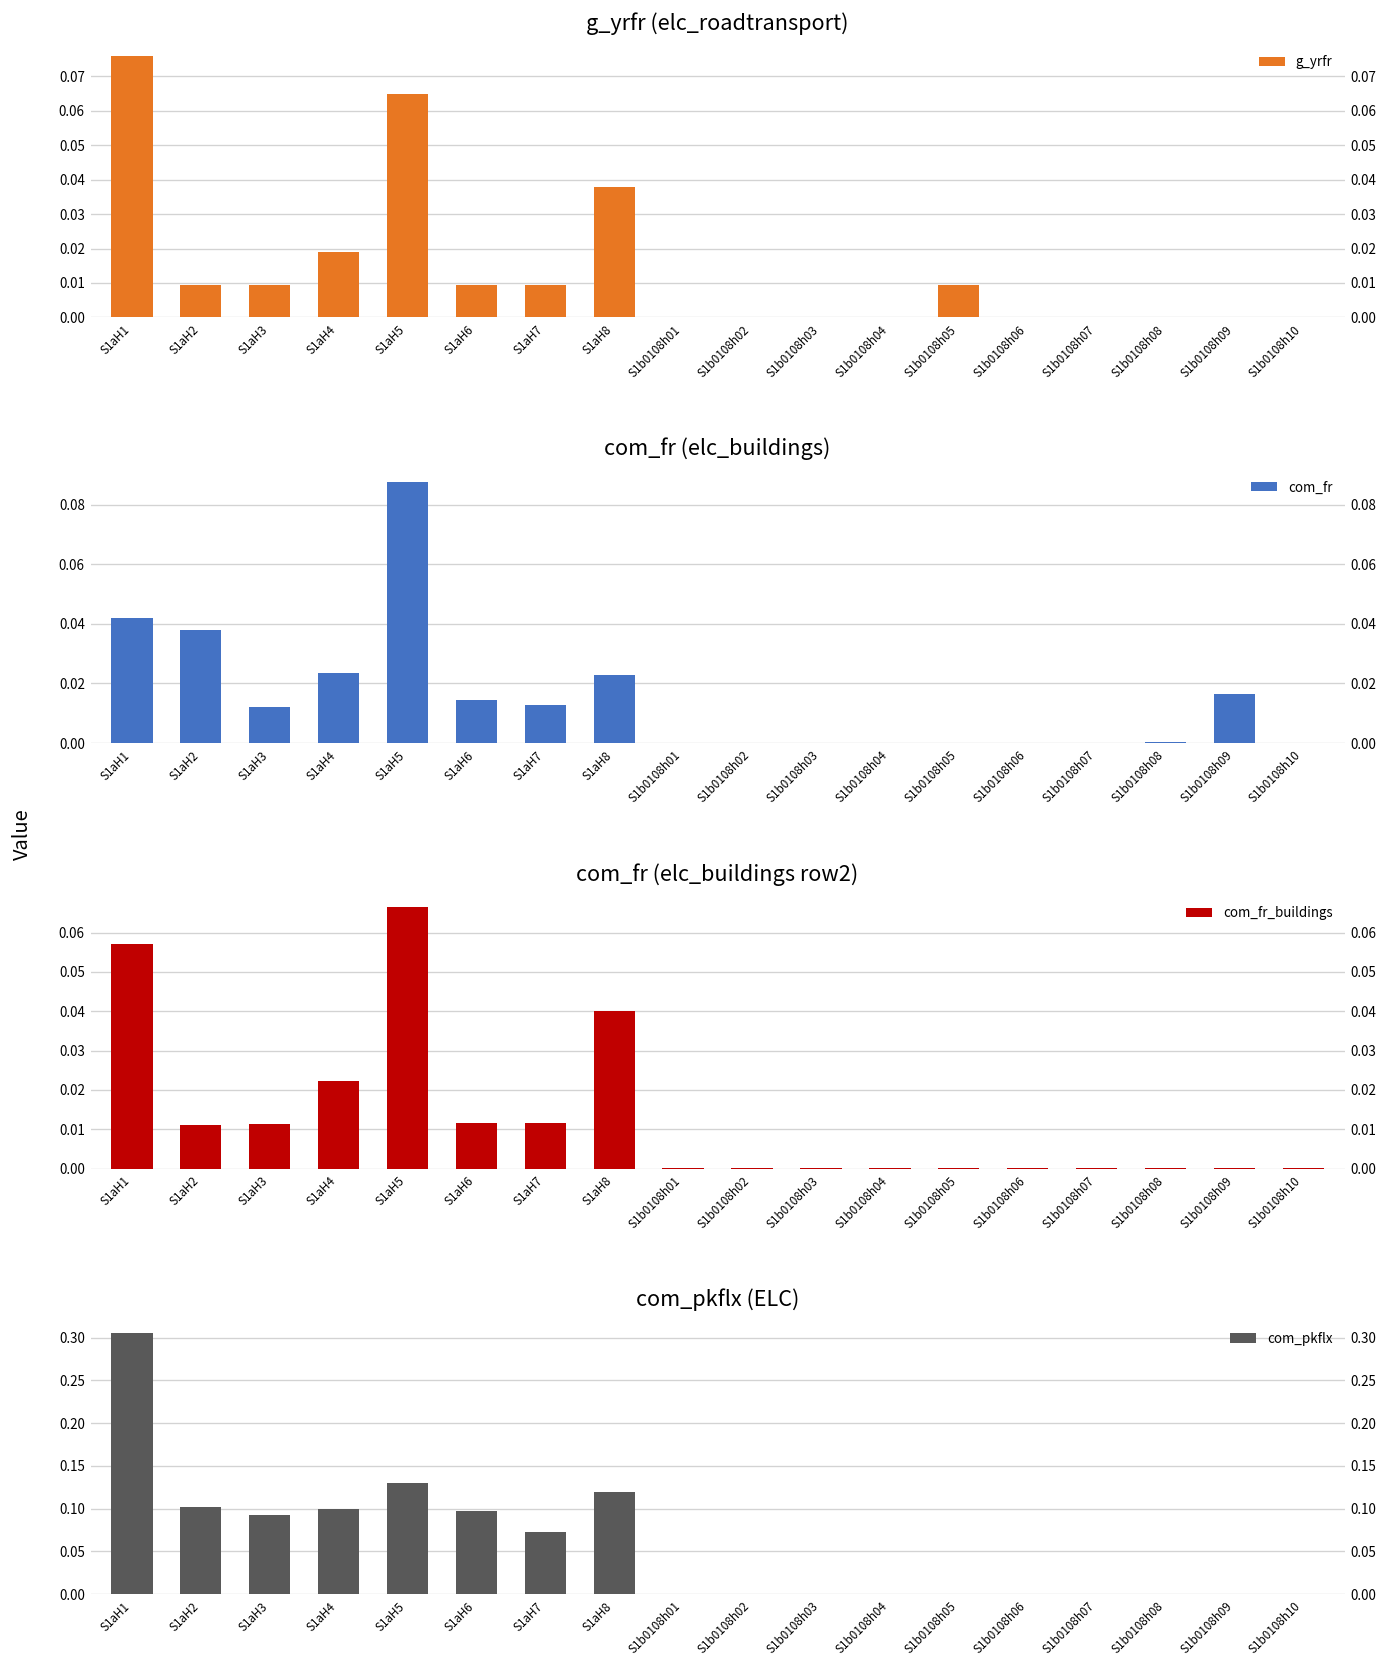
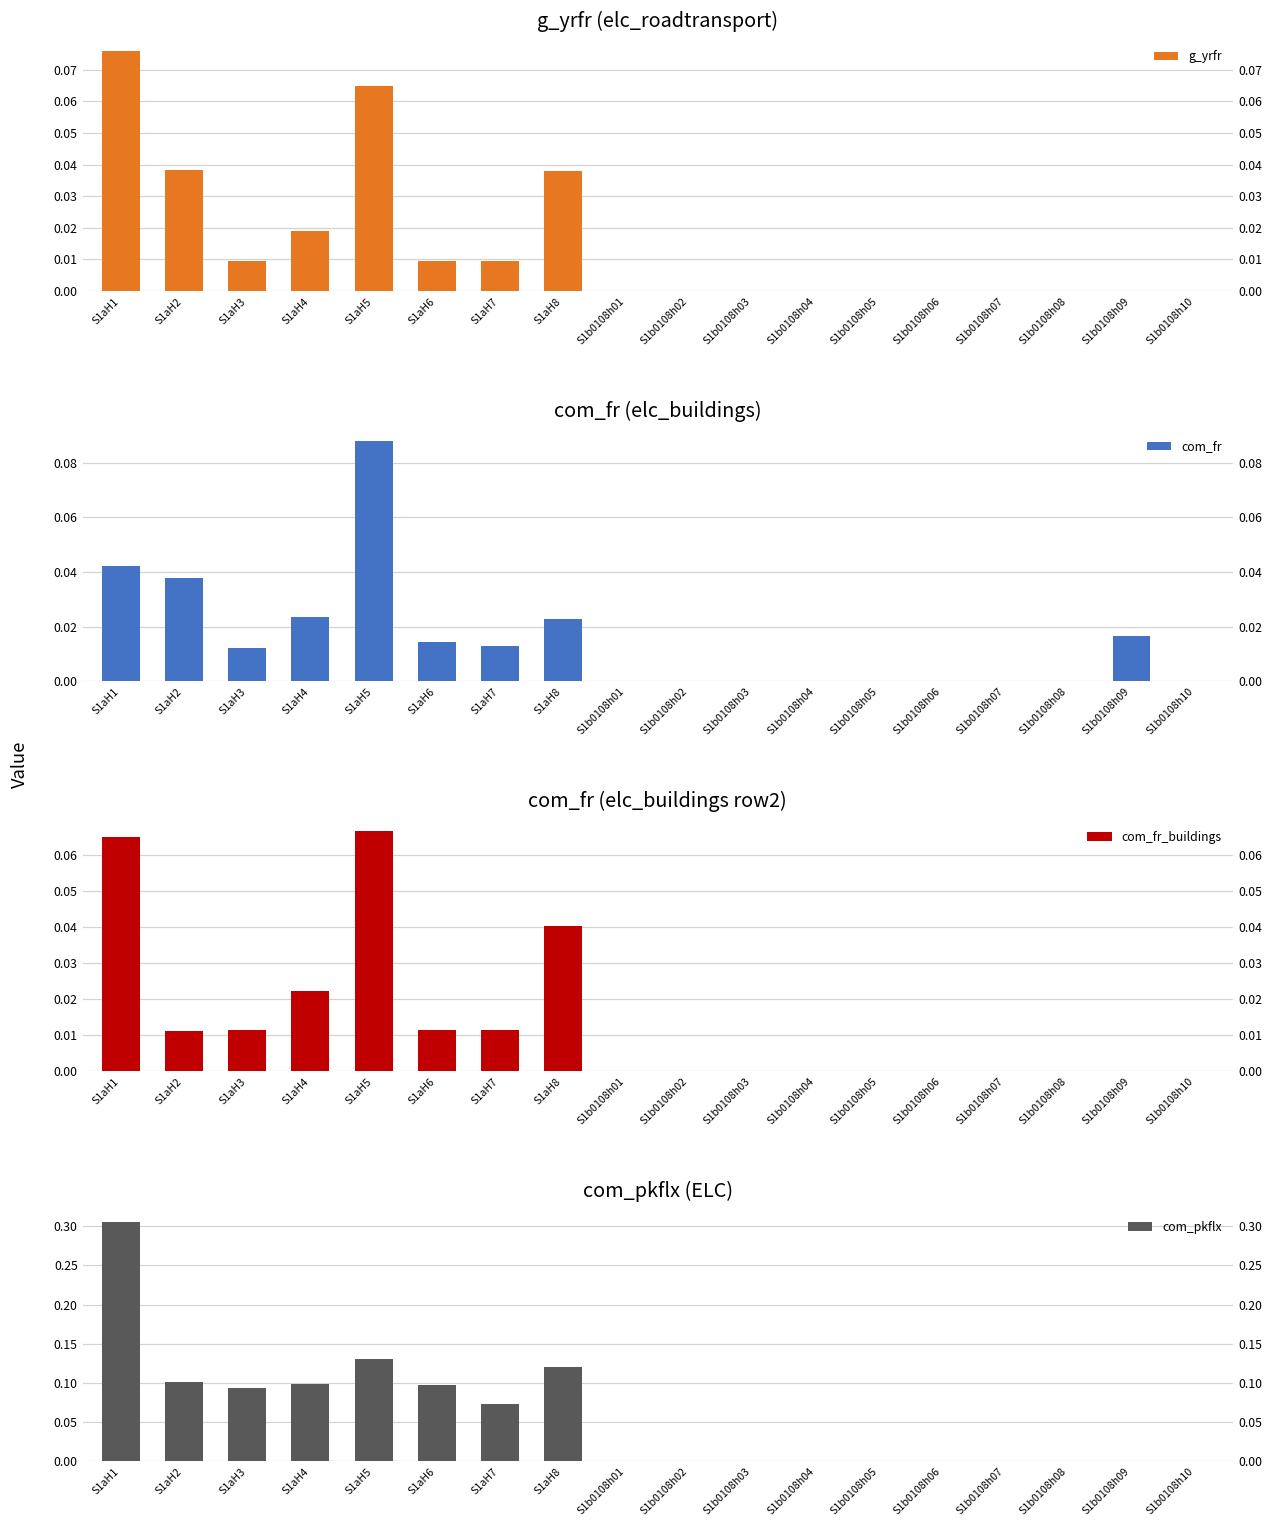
g_yrfr (elc_roadtransport), S1aH2: 0.009 -> 0.038
g_yrfr (elc_roadtransport), S1b0108h05: 0.009 -> 0.000
com_fr (elc_buildings row2), S1aH1: 0.057 -> 0.065
